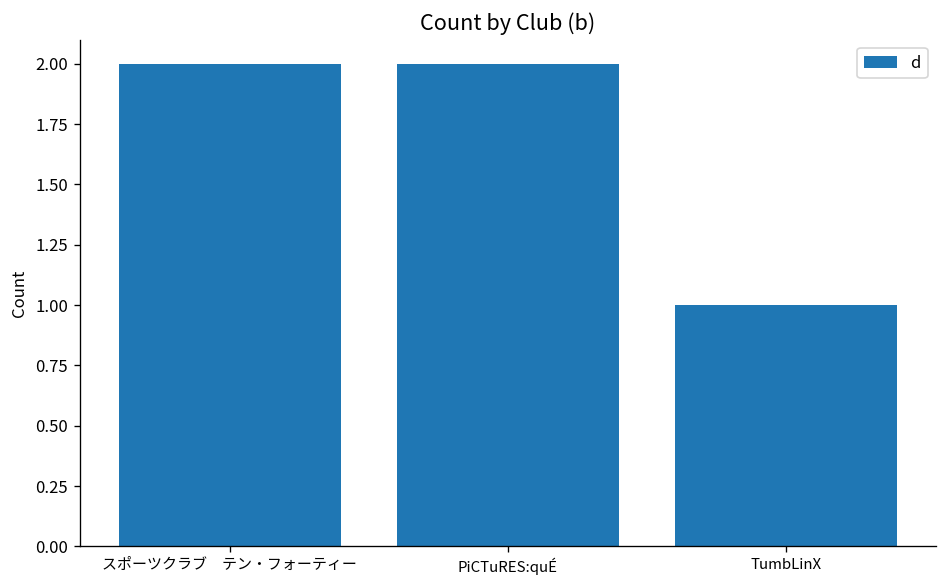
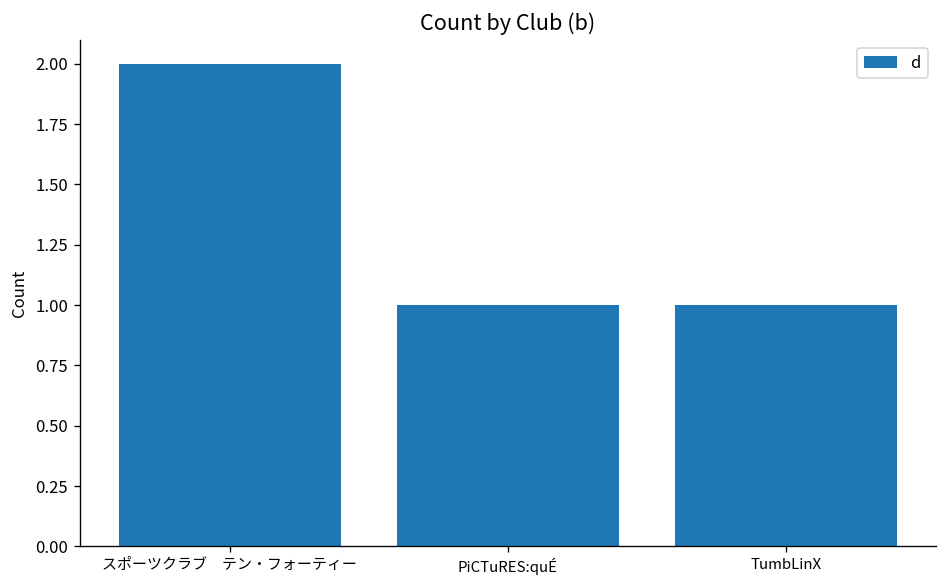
PiCTuRES:quÉ: 2 -> 1
